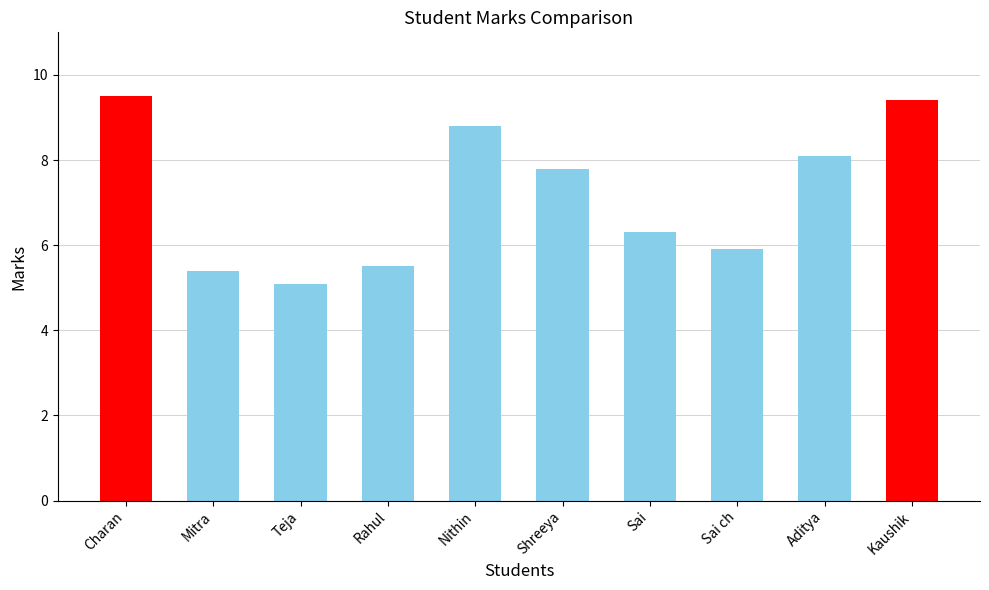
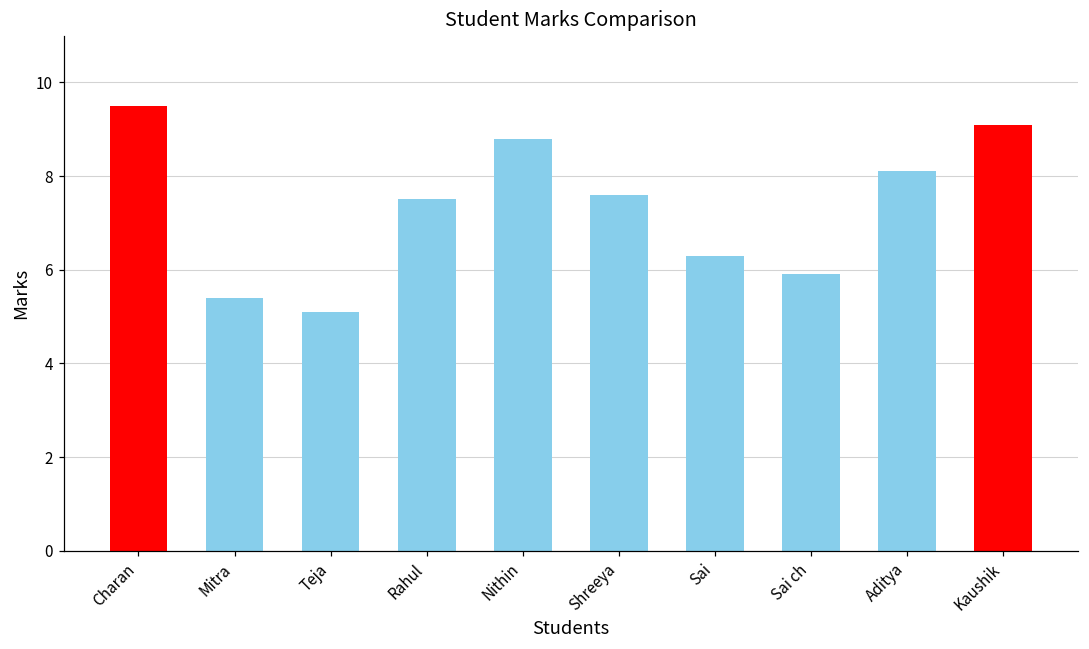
Rahul: 5.5 -> 7.5
Shreeya: 7.8 -> 7.6
Kaushik: 9.4 -> 9.1
